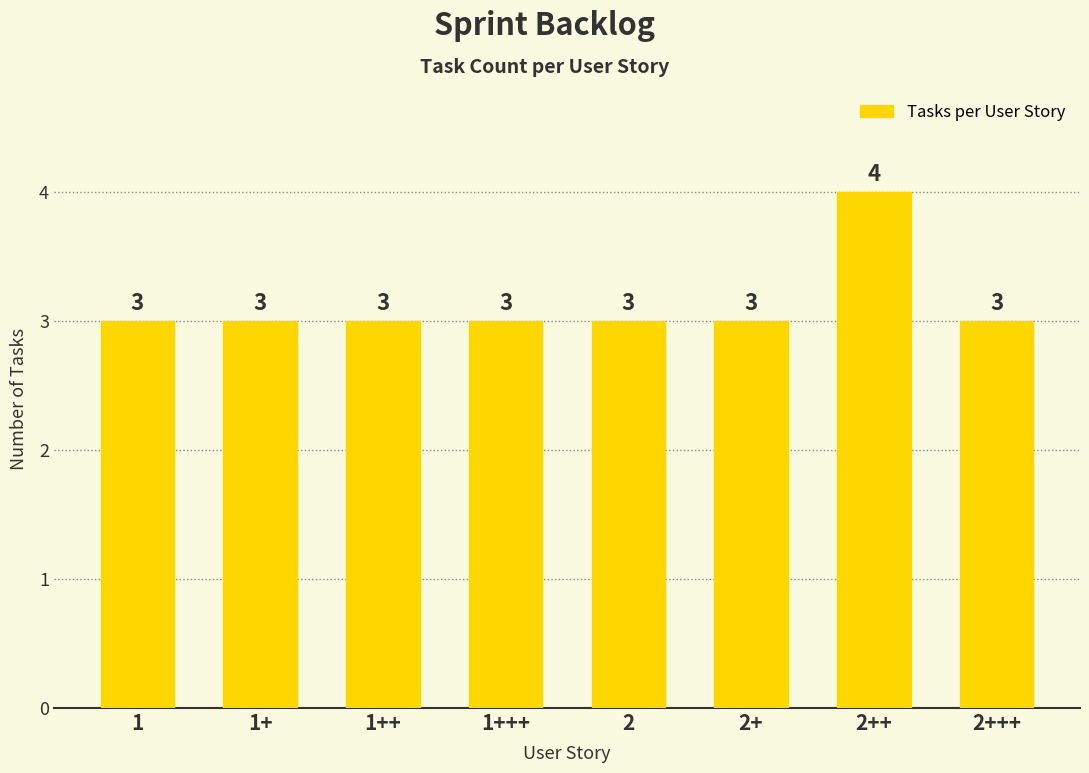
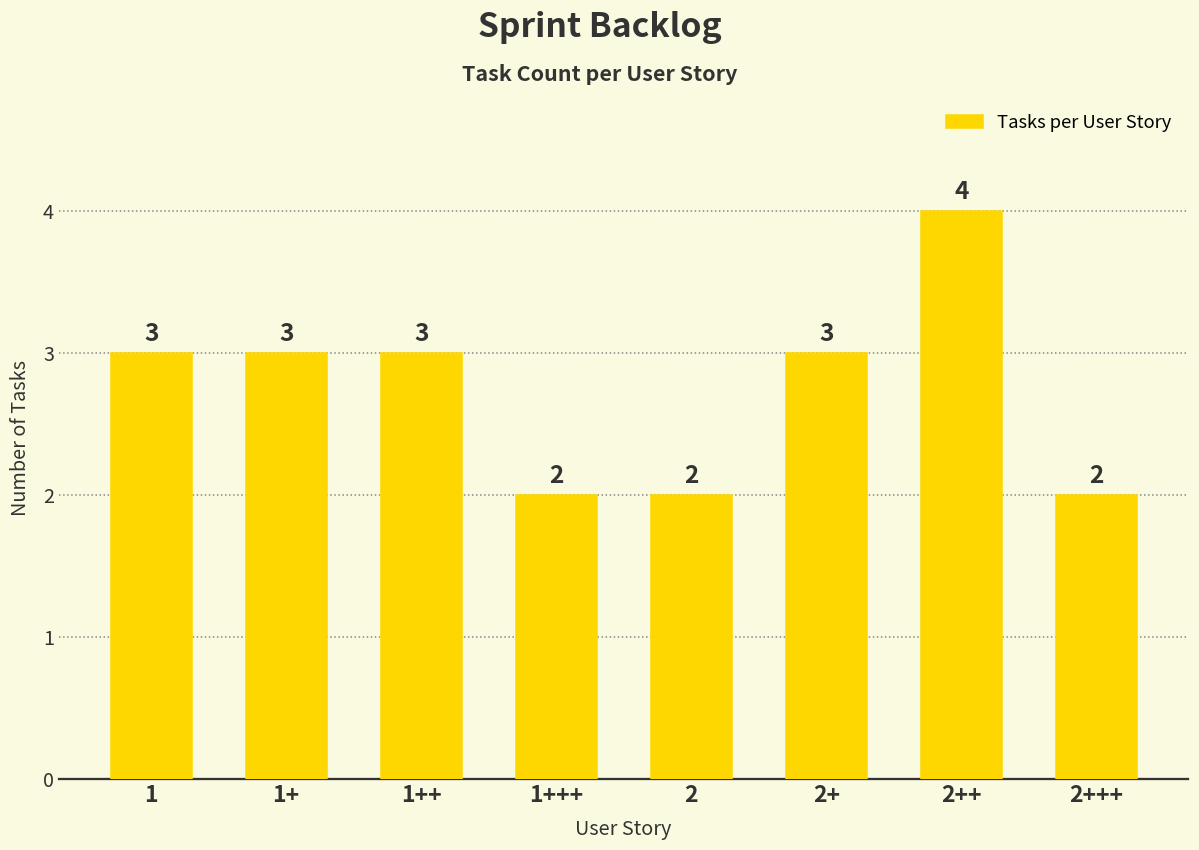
1+++: 3 -> 2
2: 3 -> 2
2+++: 3 -> 2
